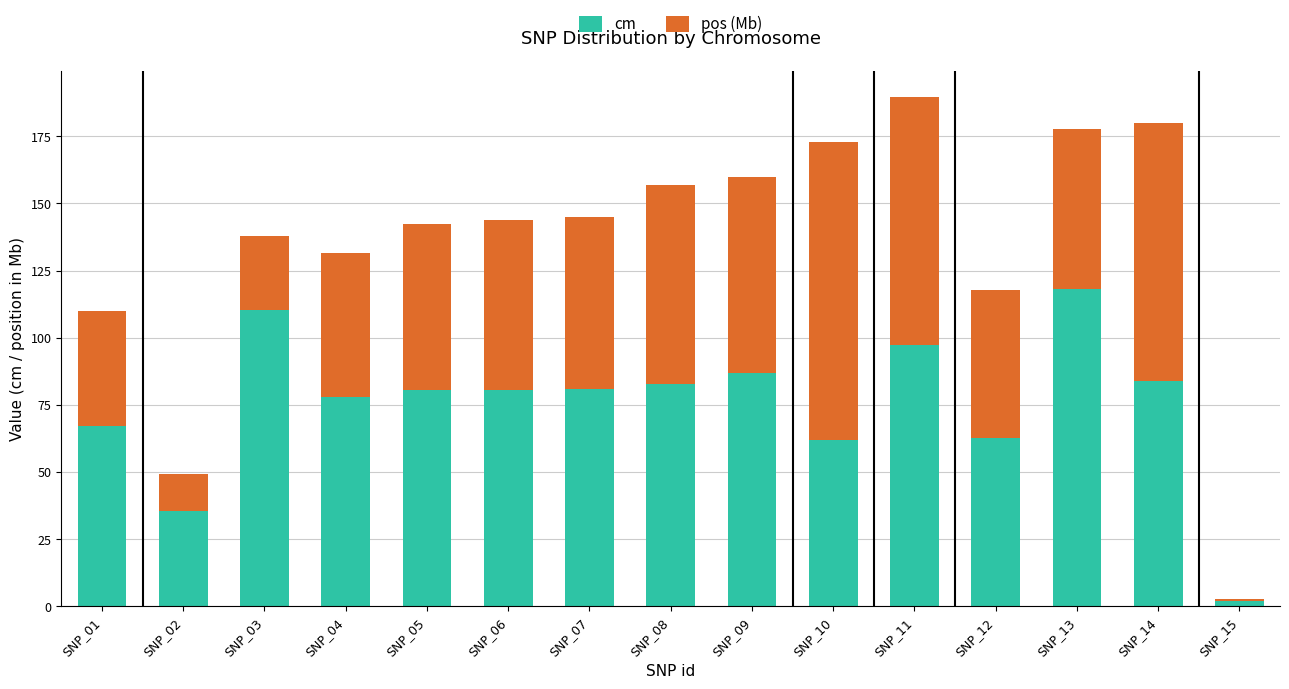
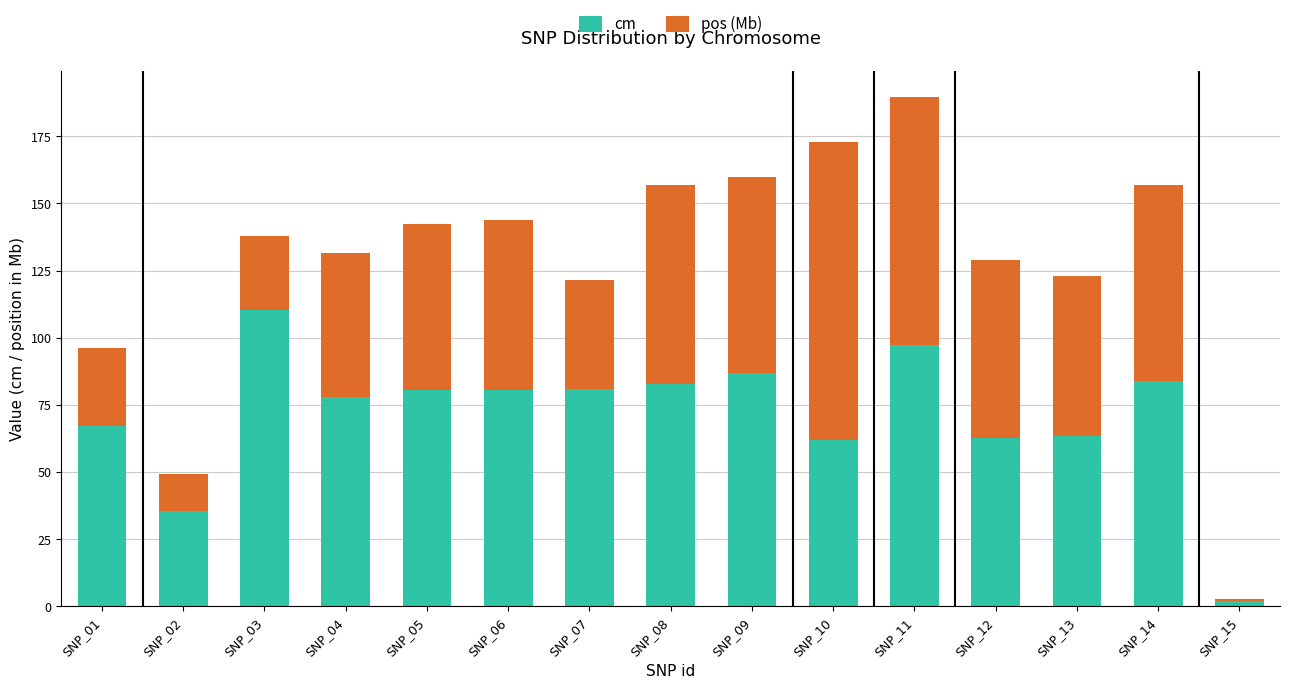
pos (Mb), SNP_01: 43 -> 29
pos (Mb), SNP_07: 64 -> 41
pos (Mb), SNP_12: 55 -> 66
cm, SNP_13: 118 -> 63
pos (Mb), SNP_14: 96 -> 73
